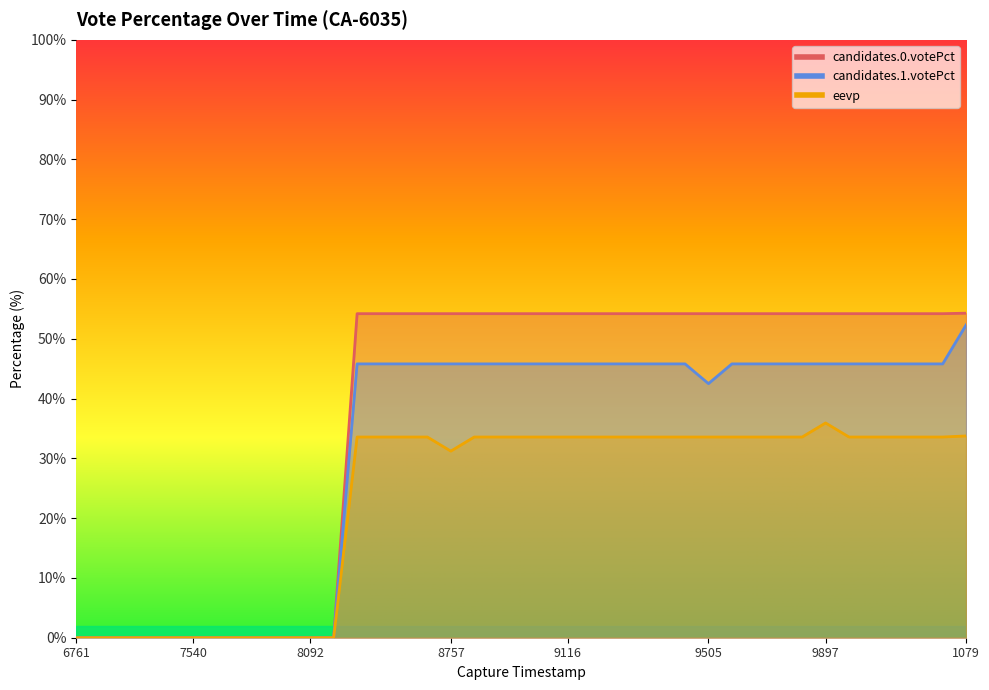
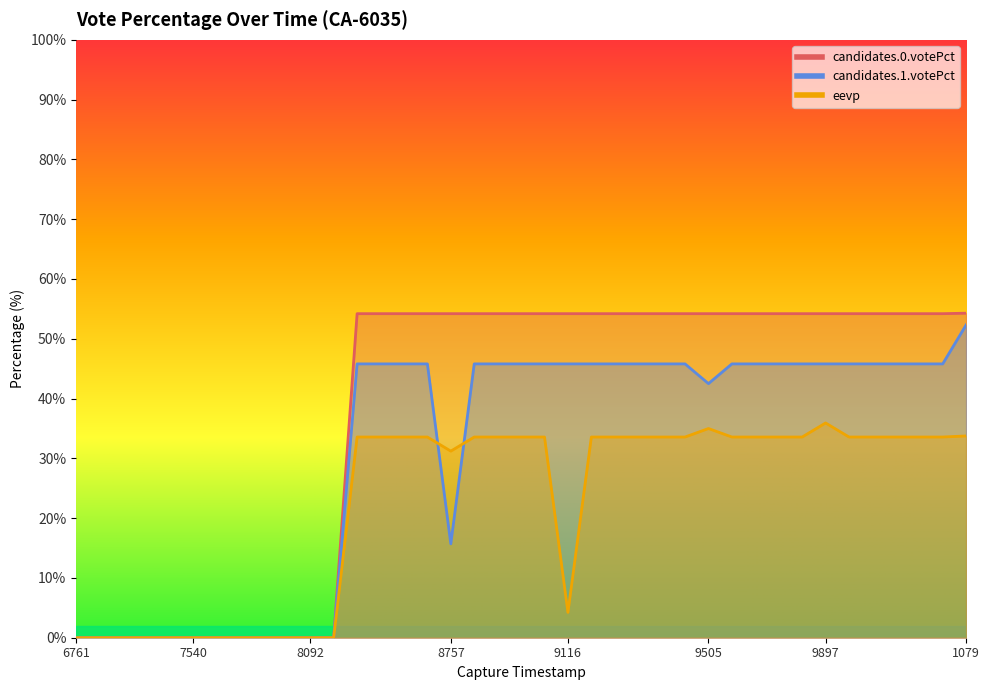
candidates.1.votePct, 8757: 46% -> 16%
eevp, 9116: 34% -> 4%
eevp, 9505: 34% -> 35%
